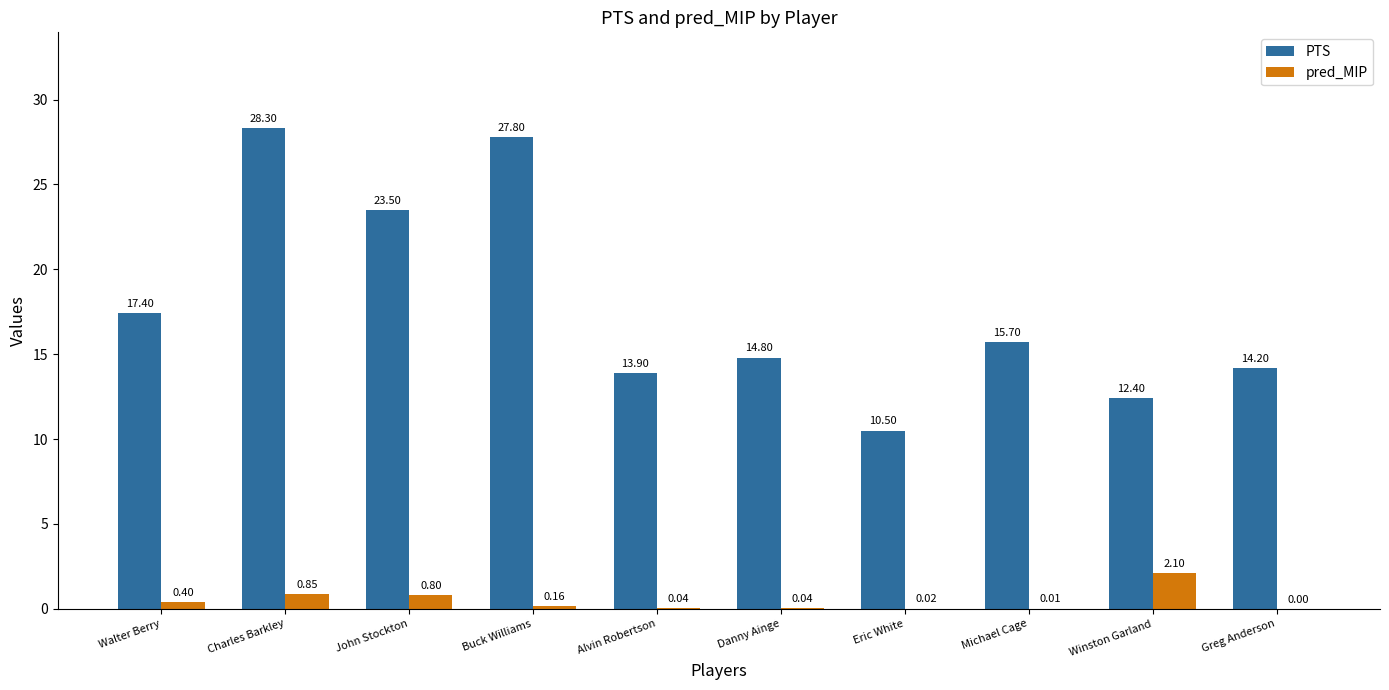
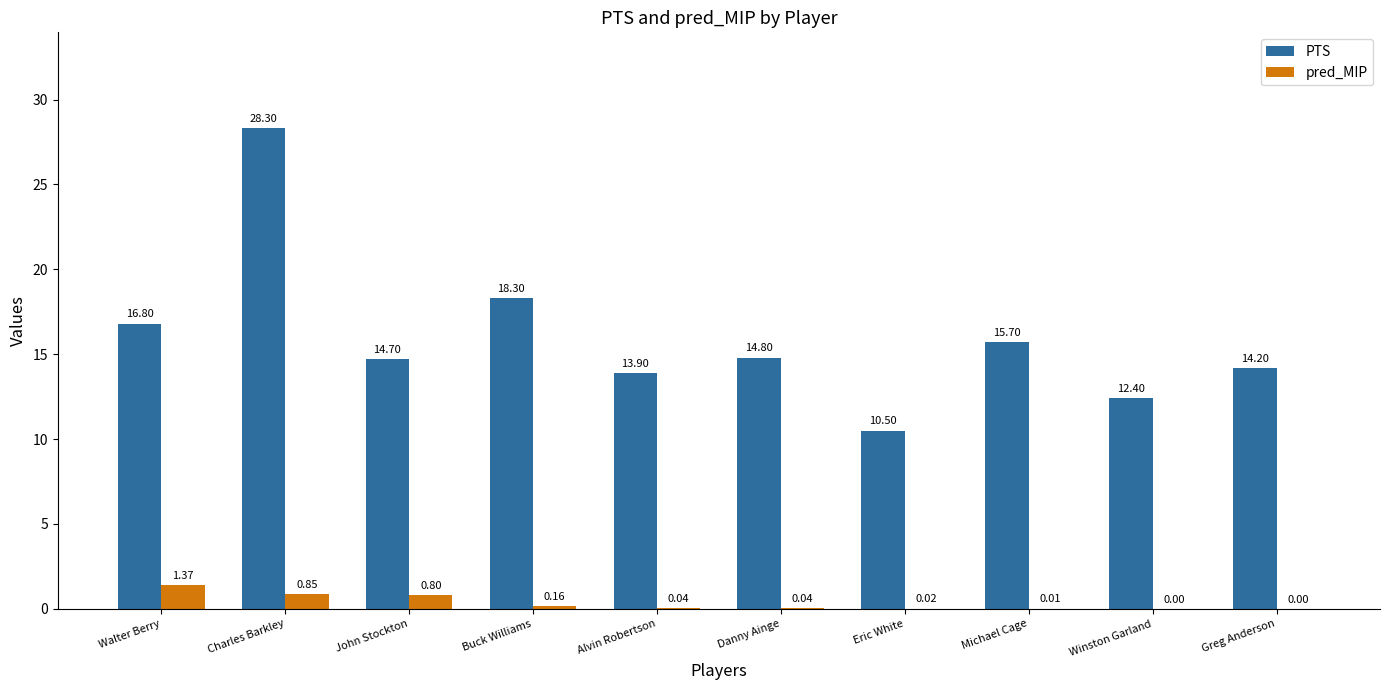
PTS, Walter Berry: 17.40 -> 16.80
pred_MIP, Walter Berry: 0.40 -> 1.37
PTS, John Stockton: 23.50 -> 14.70
PTS, Buck Williams: 27.80 -> 18.30
pred_MIP, Winston Garland: 2.10 -> 0.00
